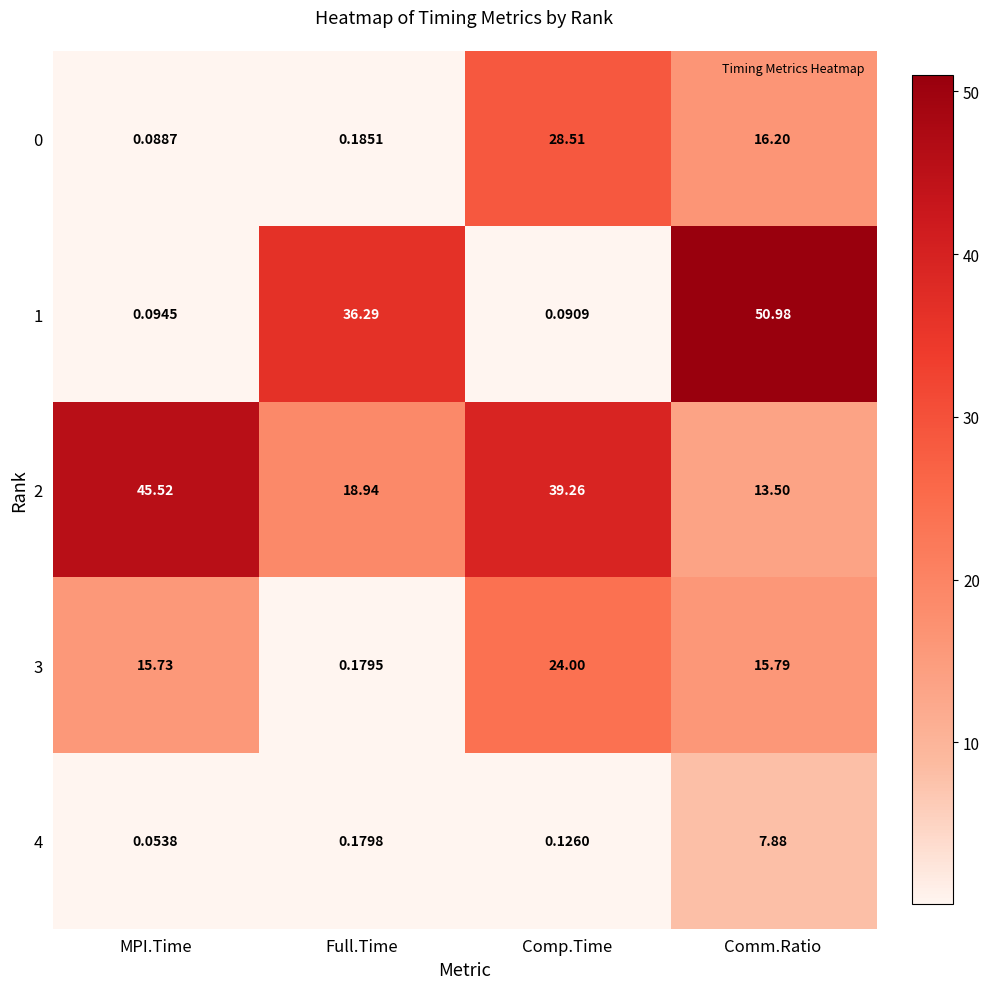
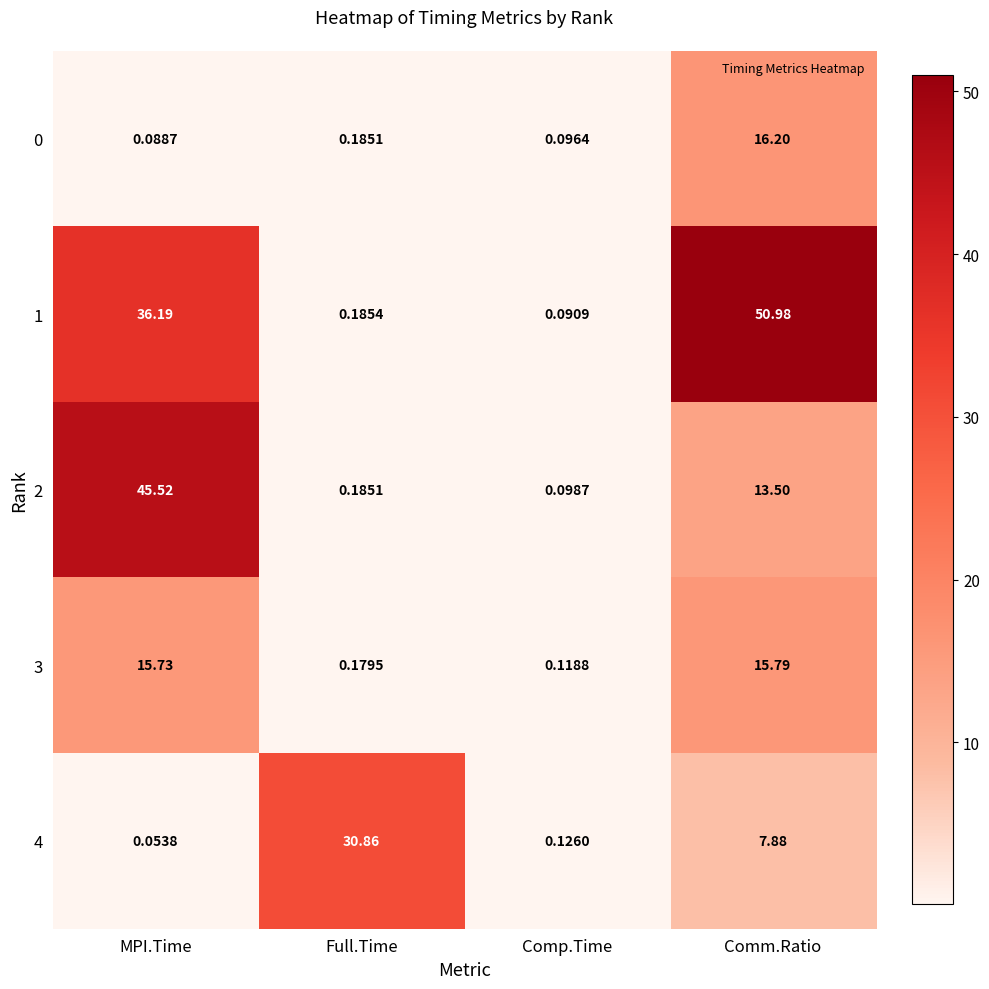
0, Comp.Time: 28.51 -> 0.0964
1, MPI.Time: 0.0945 -> 36.19
1, Full.Time: 36.29 -> 0.1854
2, Full.Time: 18.94 -> 0.1851
2, Comp.Time: 39.26 -> 0.0987
3, Comp.Time: 24.00 -> 0.1188
4, Full.Time: 0.1798 -> 30.86
